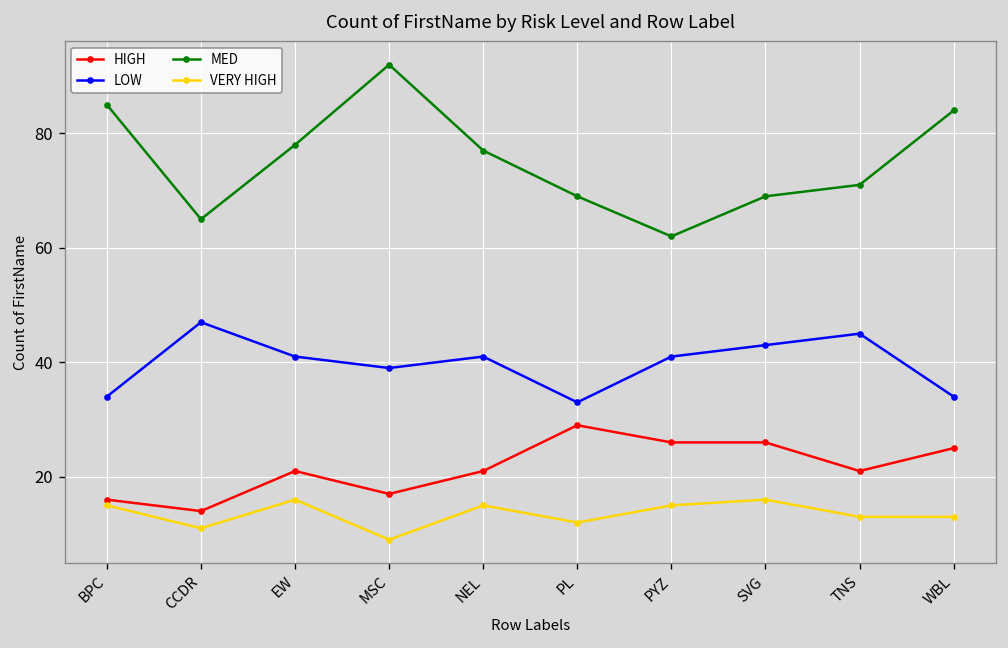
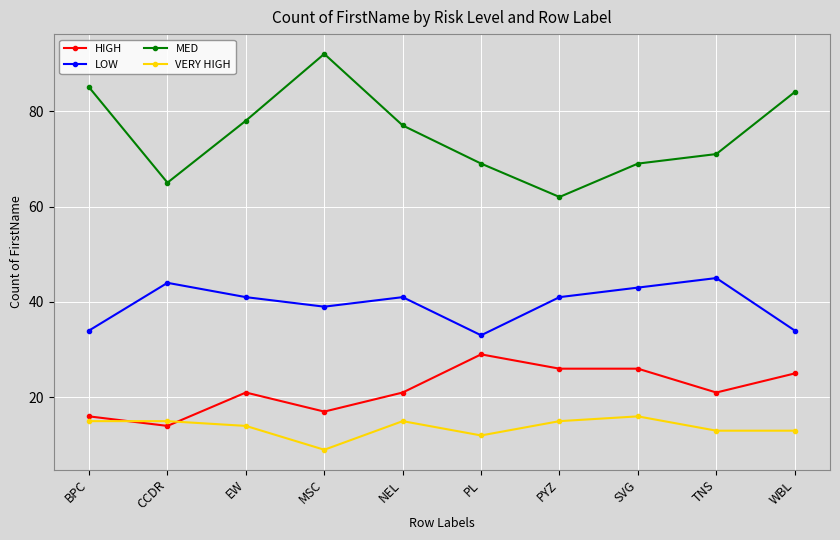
LOW, CCDR: 47 -> 44
VERY HIGH, CCDR: 11 -> 15
VERY HIGH, EW: 16 -> 14
